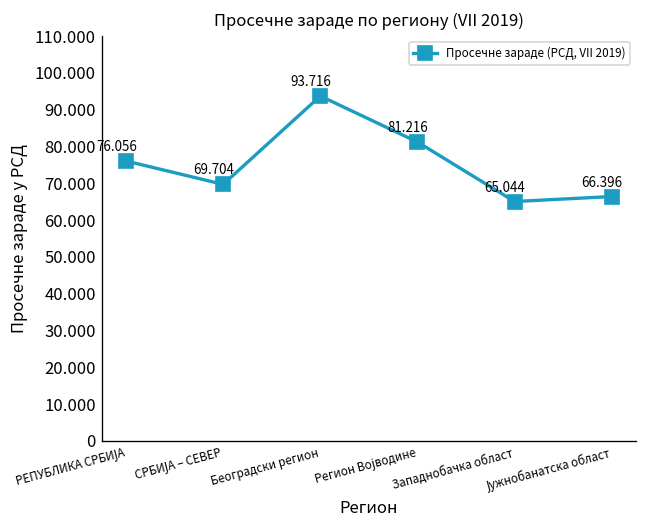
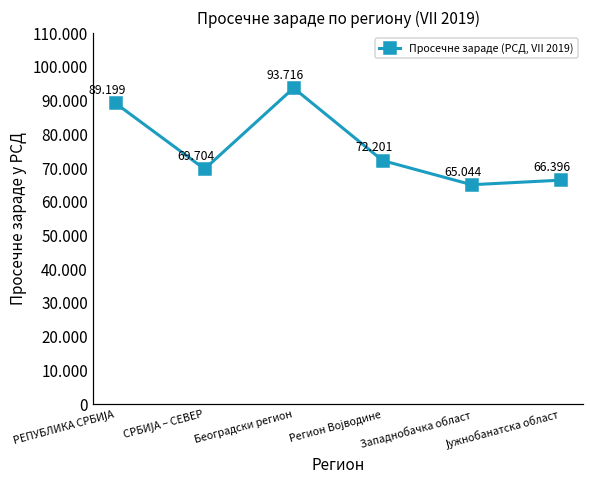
РЕПУБЛИКА СРБИЈА: 76.056 -> 89.199
Регион Војводине: 81.216 -> 72.201
